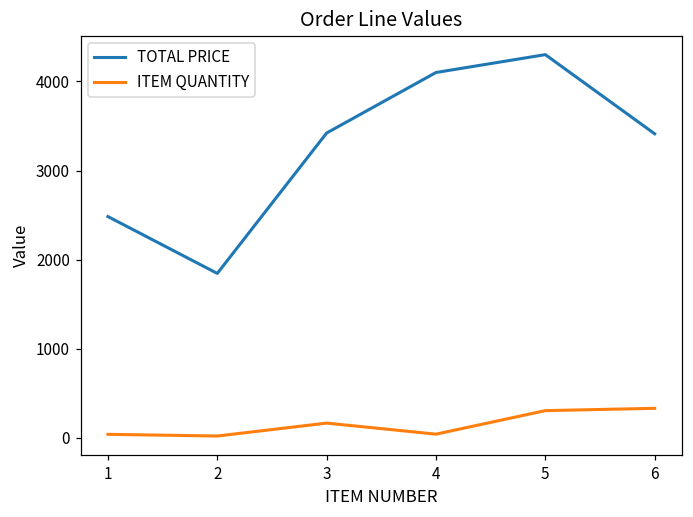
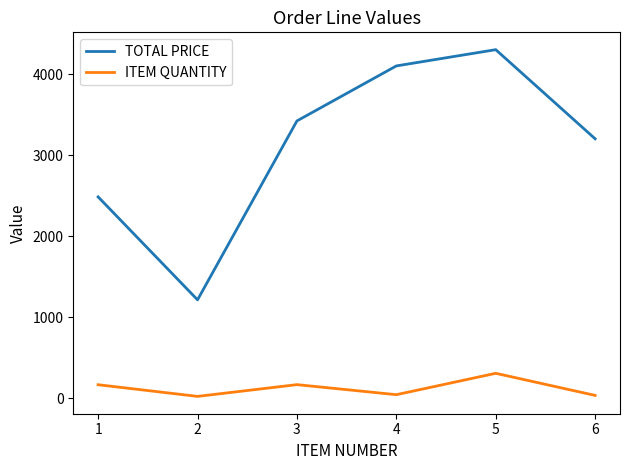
ITEM QUANTITY, 1: 0 -> 200
TOTAL PRICE, 2: 1800 -> 1200
TOTAL PRICE, 6: 3400 -> 3200
ITEM QUANTITY, 6: 300 -> 0
